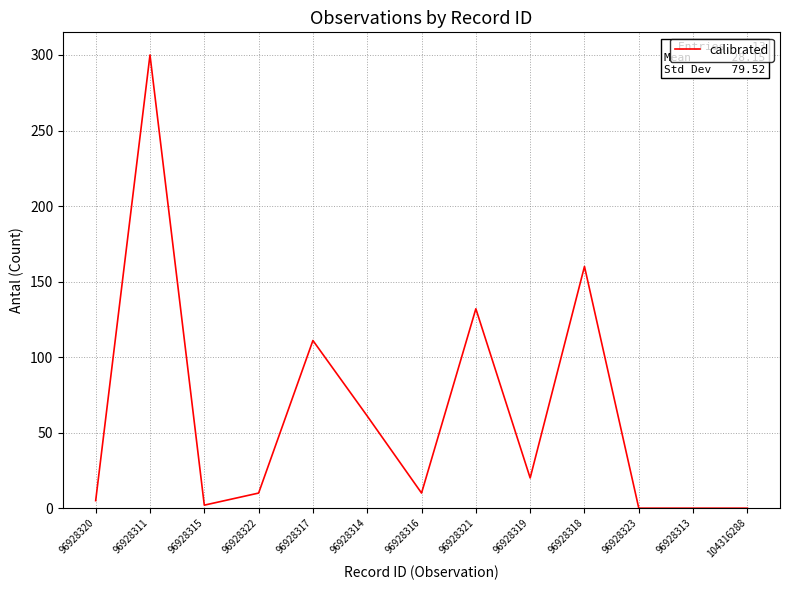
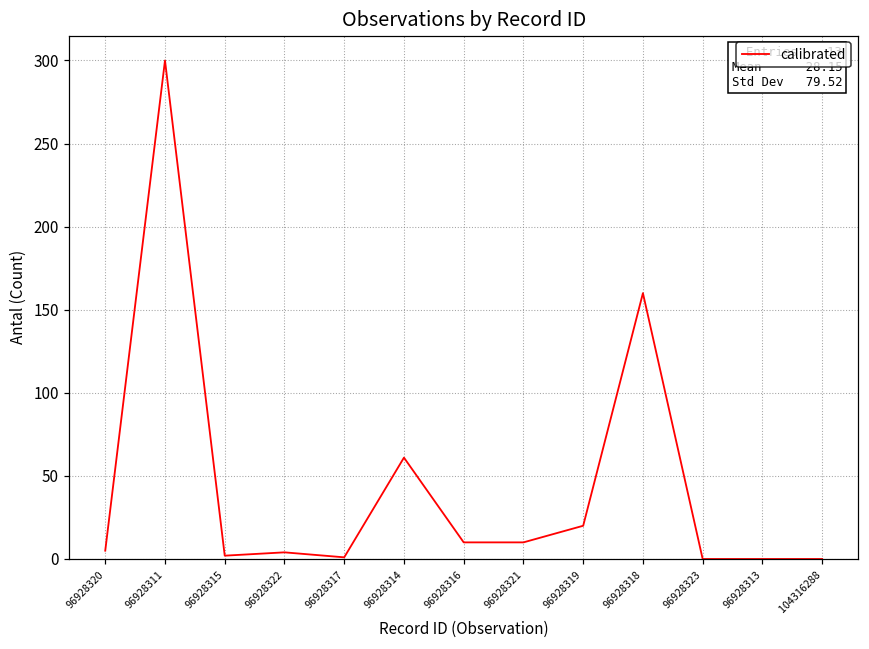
96928322: 10 -> 4
96928317: 111 -> 1
96928321: 132 -> 10
